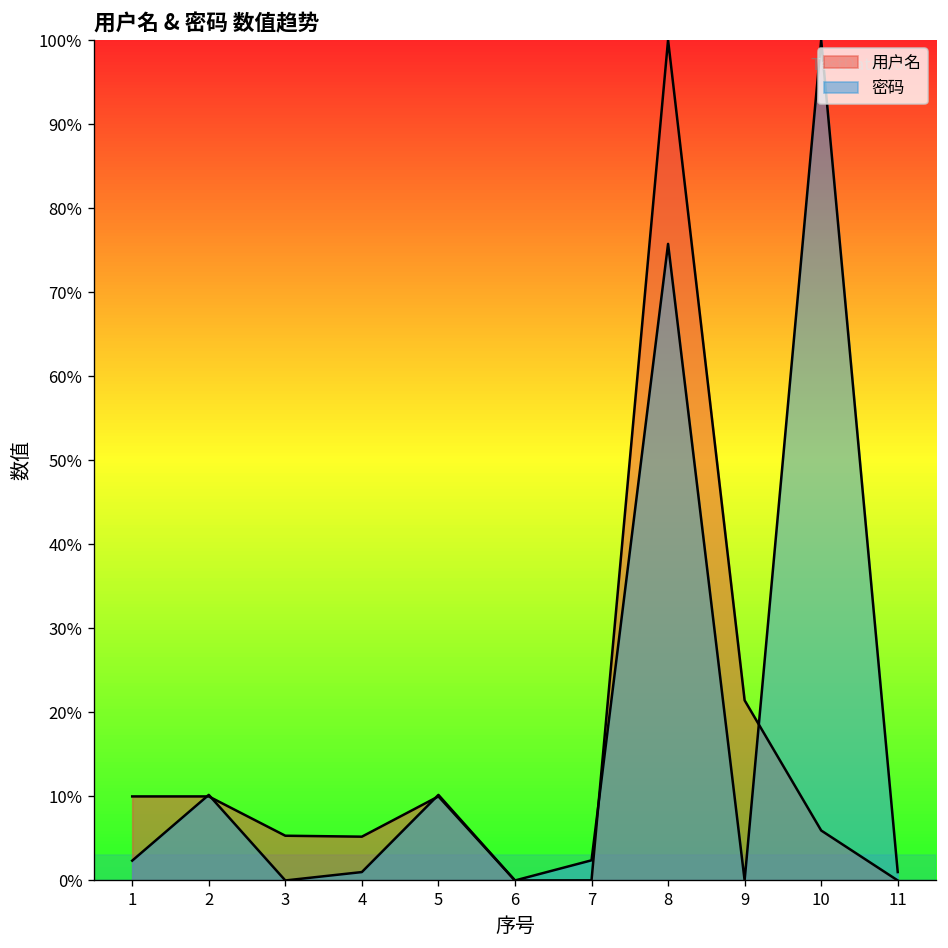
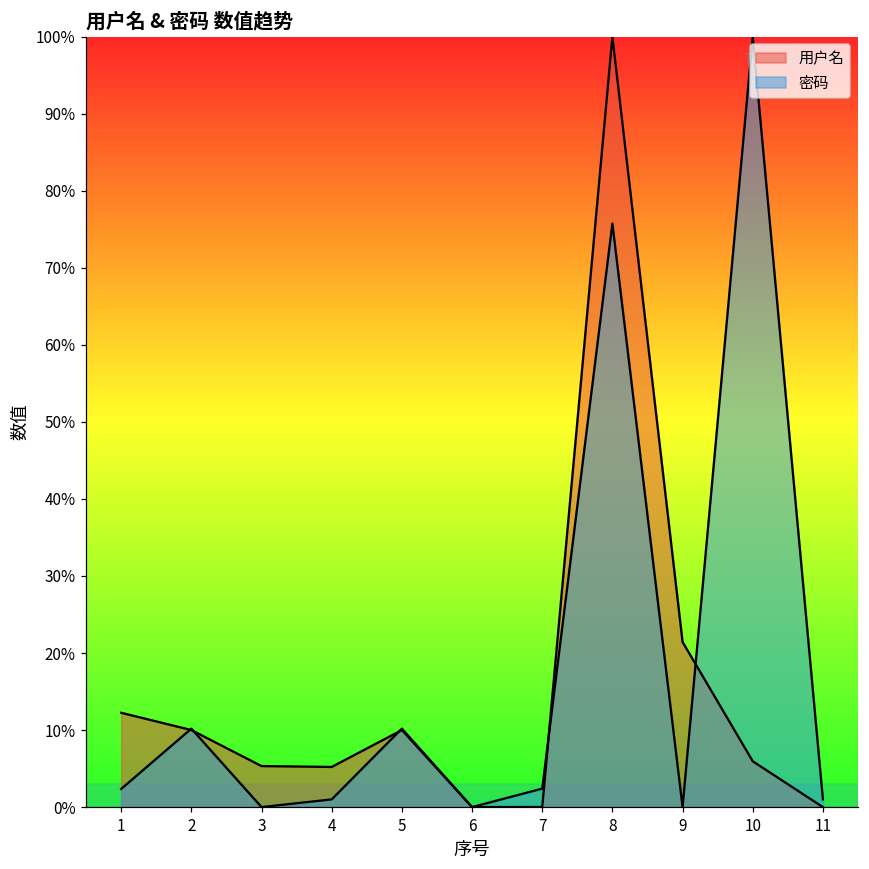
用户名, 1: 10% -> 12%
